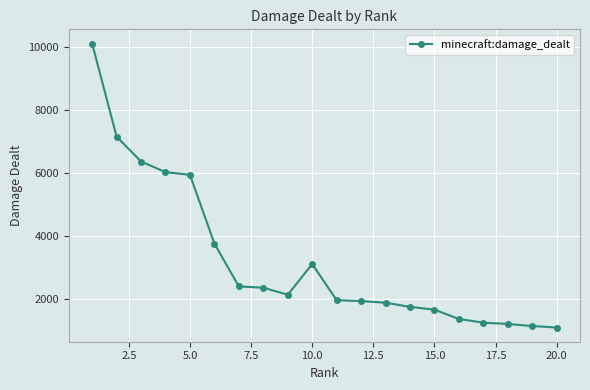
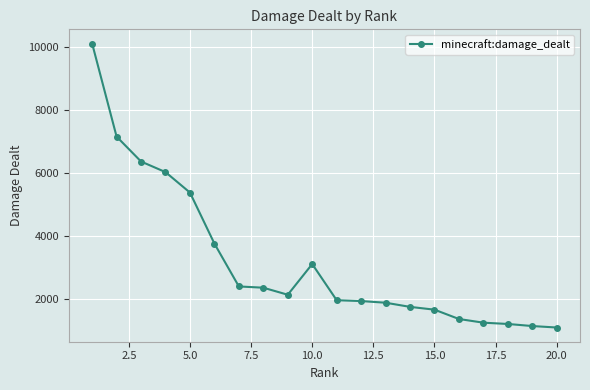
5.0: 5900 -> 5400
